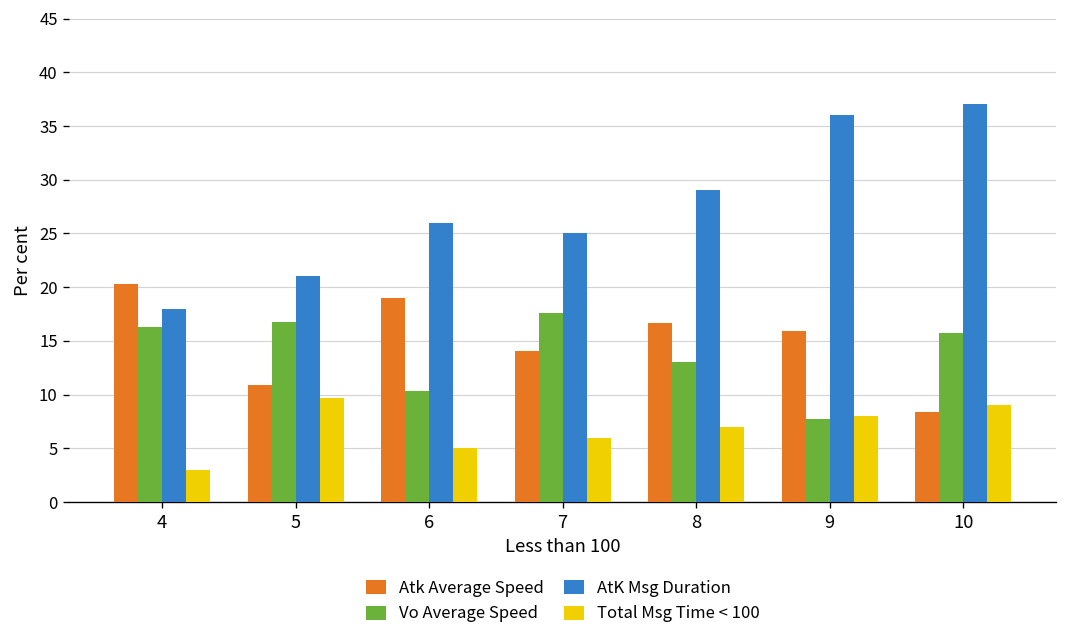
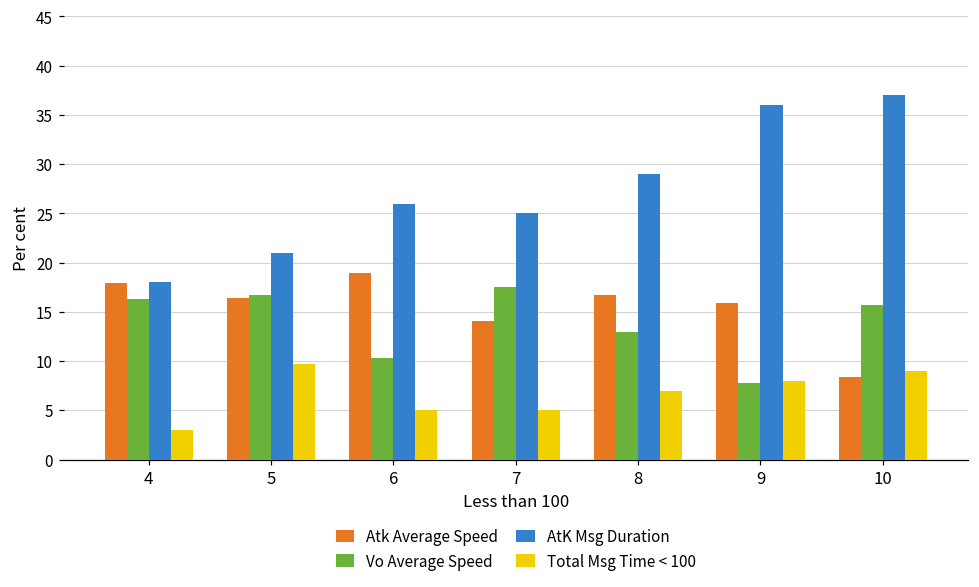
Atk Average Speed, 4: 20 -> 18
Atk Average Speed, 5: 11 -> 16
Total Msg Time < 100, 7: 6 -> 5
